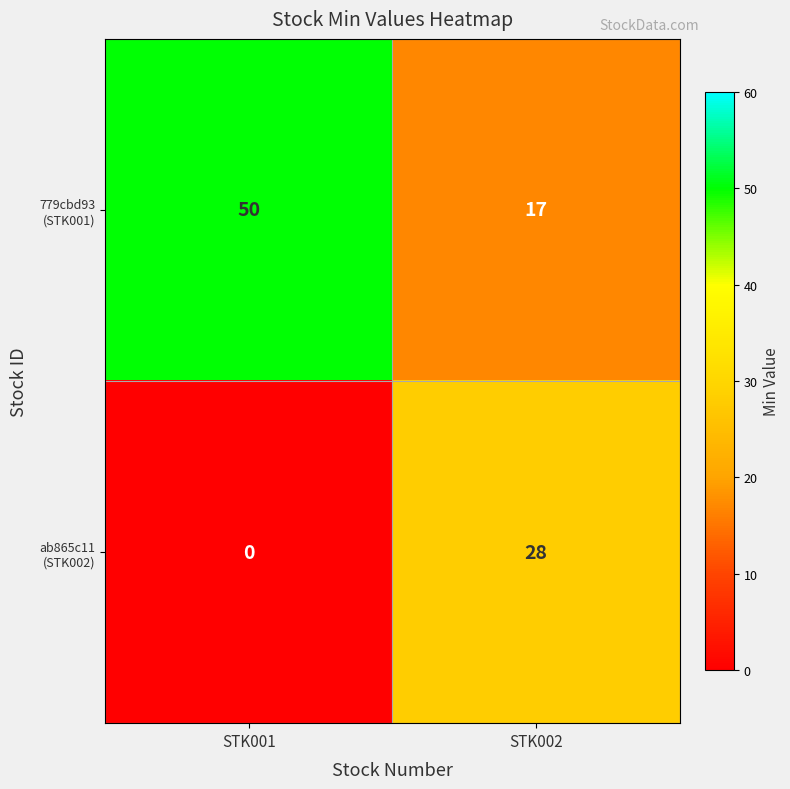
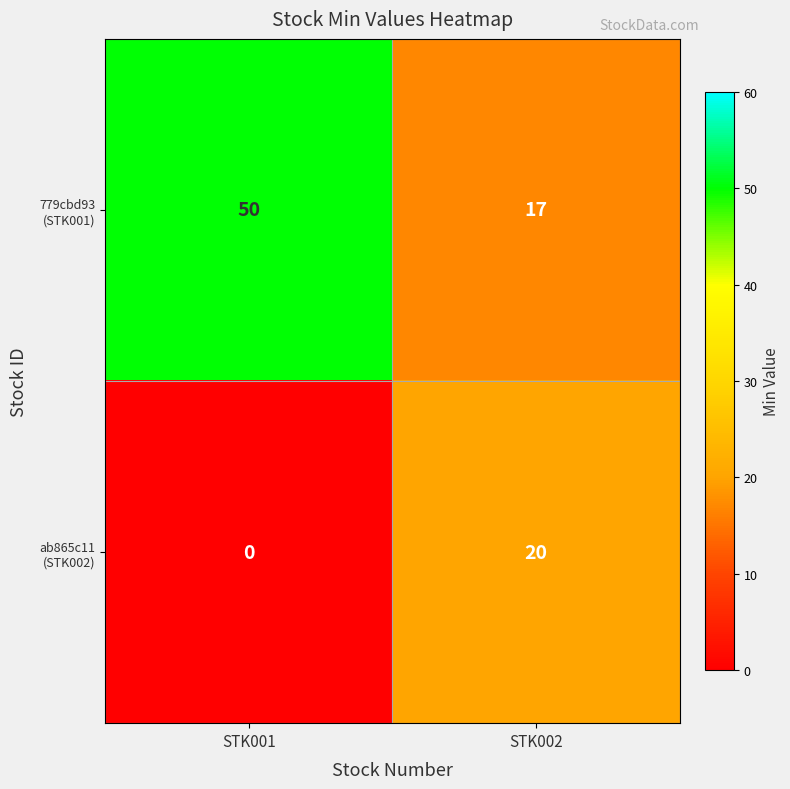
ab865c11 (STK002), STK002: 28 -> 20
